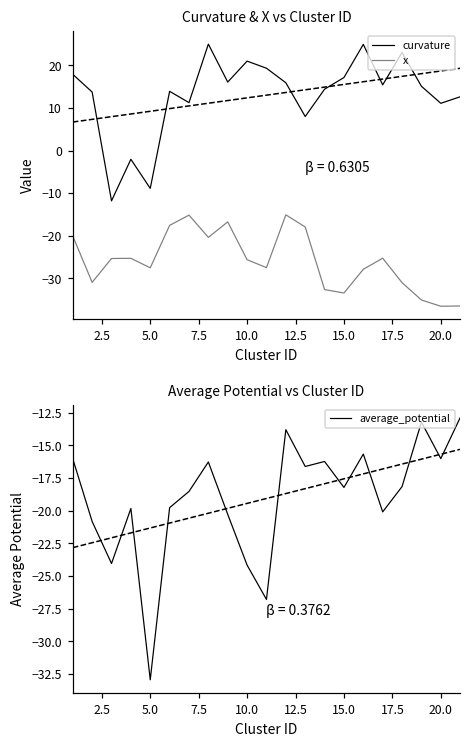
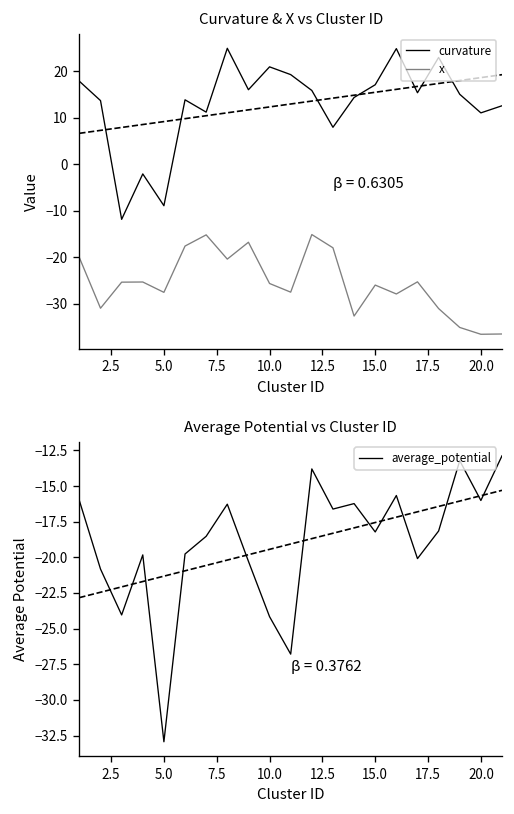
Curvature & X vs Cluster ID, x, 15.0: -33 -> -26
